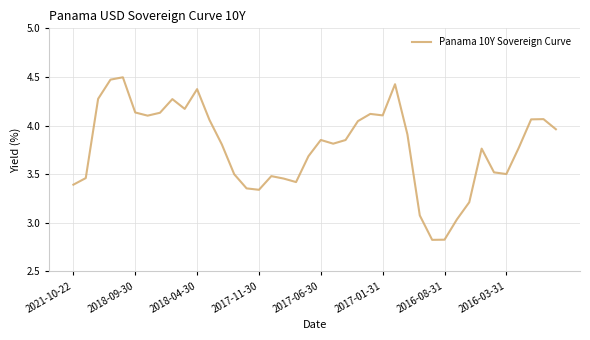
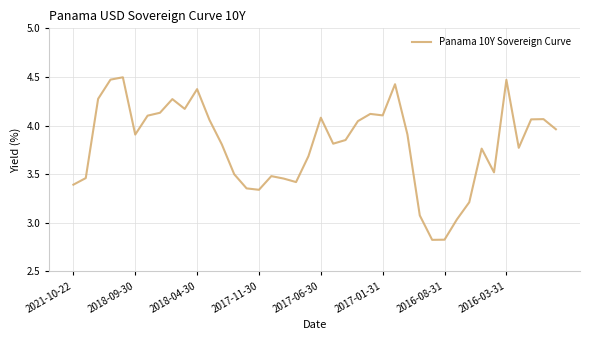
2018-09-30: 4.1 -> 3.9
2017-06-30: 3.9 -> 4.1
2016-03-31: 3.5 -> 4.5
